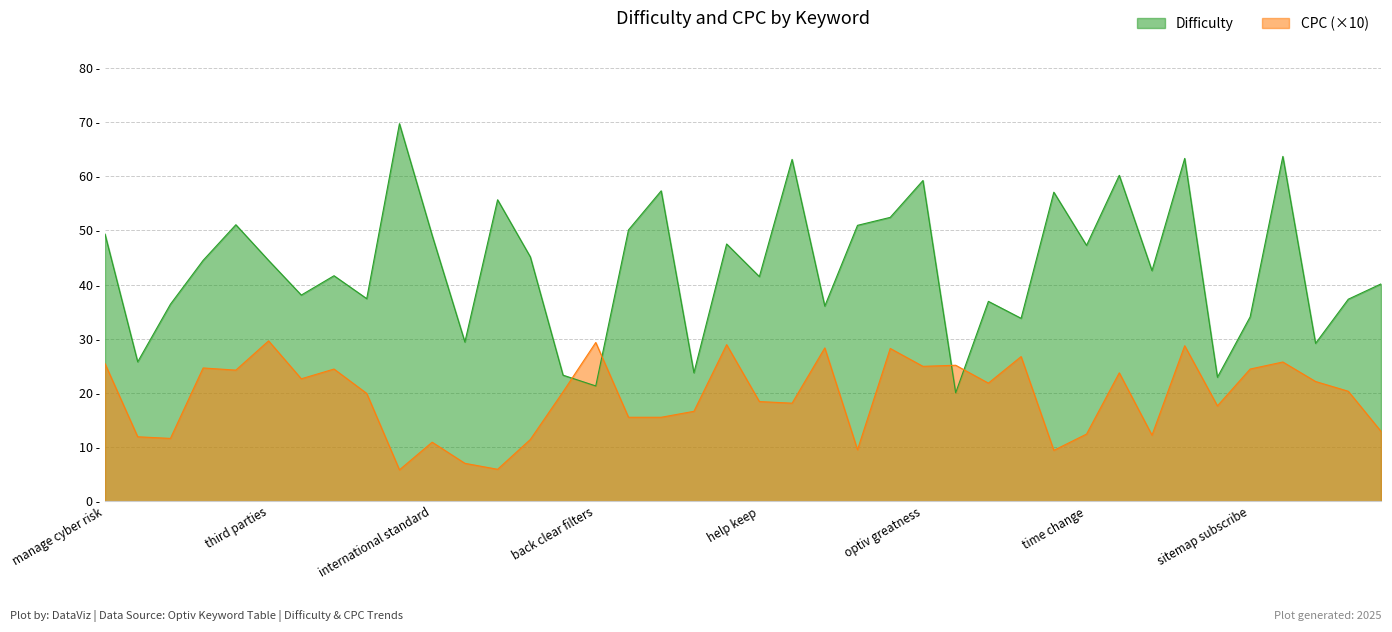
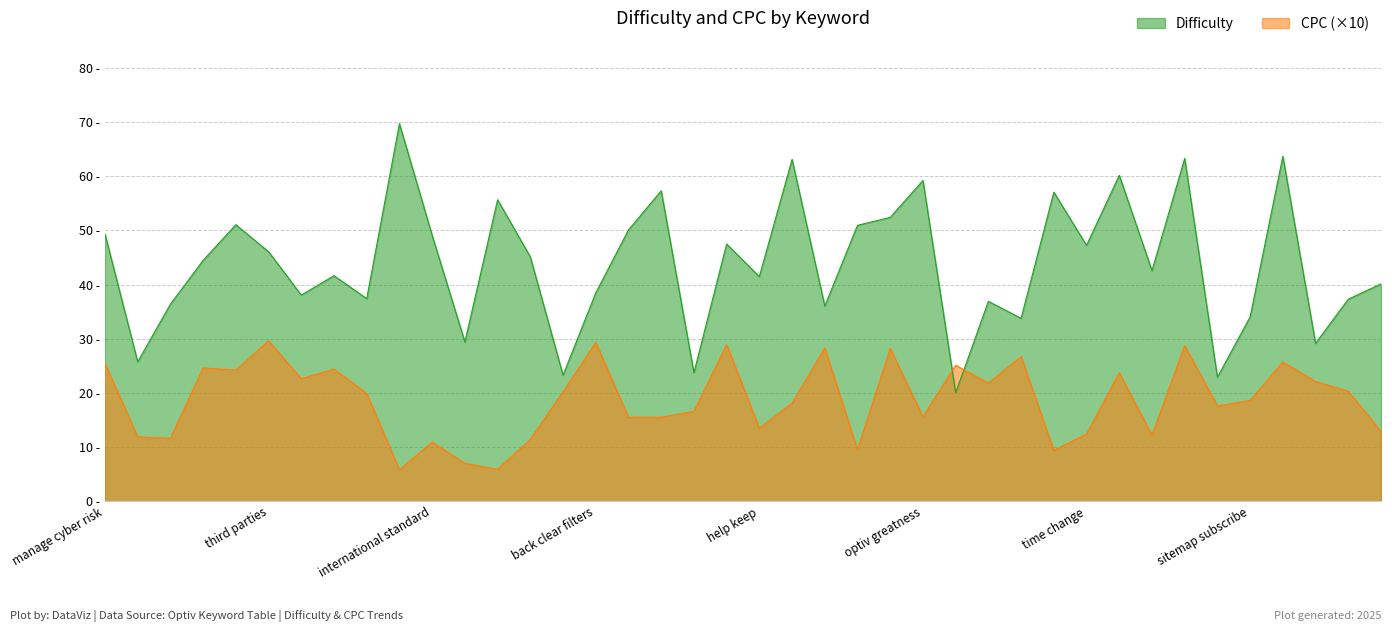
Difficulty, third parties: 44 - -> 46 -
Difficulty, back clear filters: 21 - -> 38 -
CPC (×10), help keep: 18 - -> 14 -
CPC (×10), optiv greatness: 25 - -> 16 -
CPC (×10), sitemap subscribe: 24 - -> 19 -
